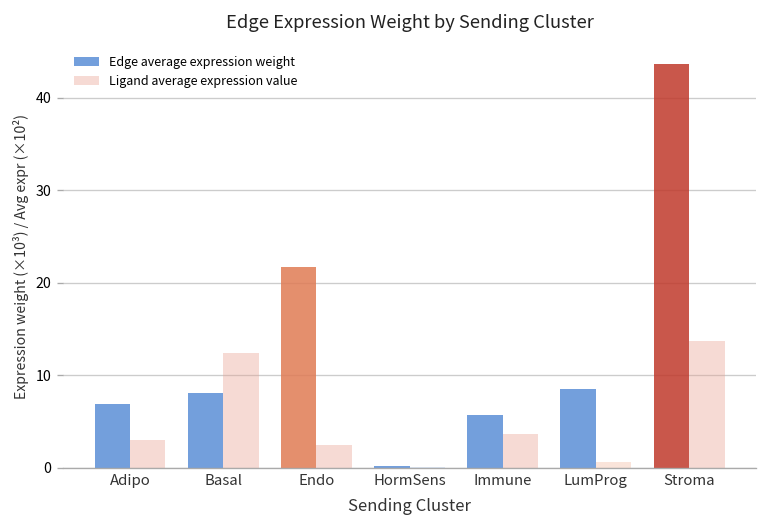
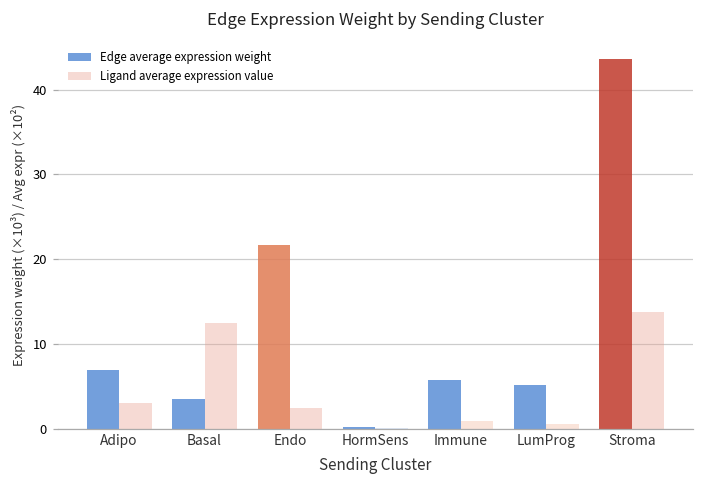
Edge average expression weight, Basal: 8 -> 4
Ligand average expression value, Immune: 4 -> 1
Edge average expression weight, LumProg: 8 -> 5
